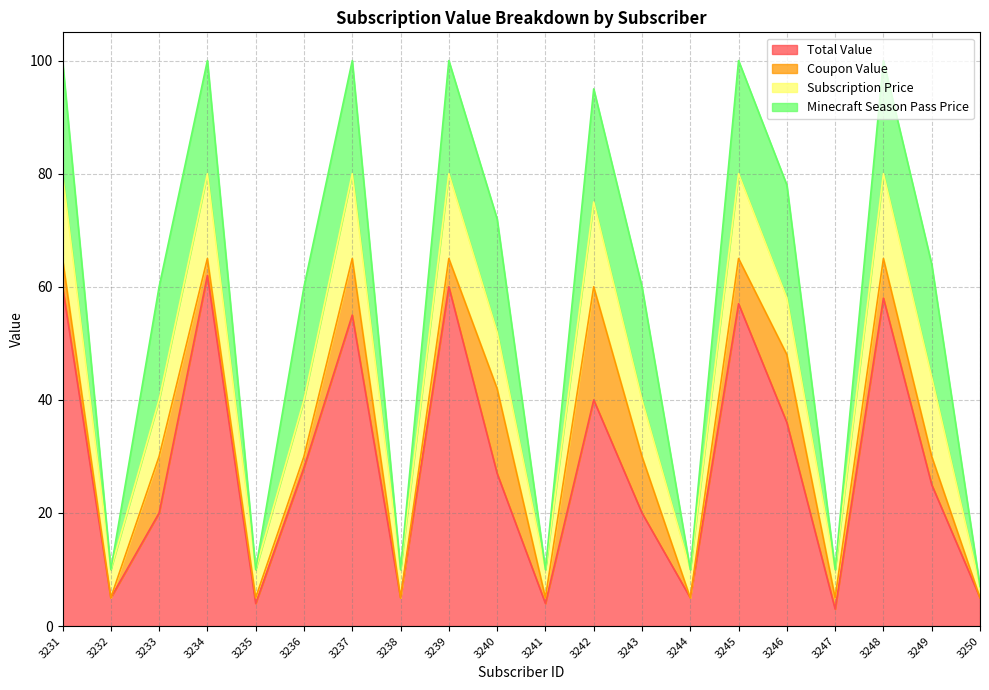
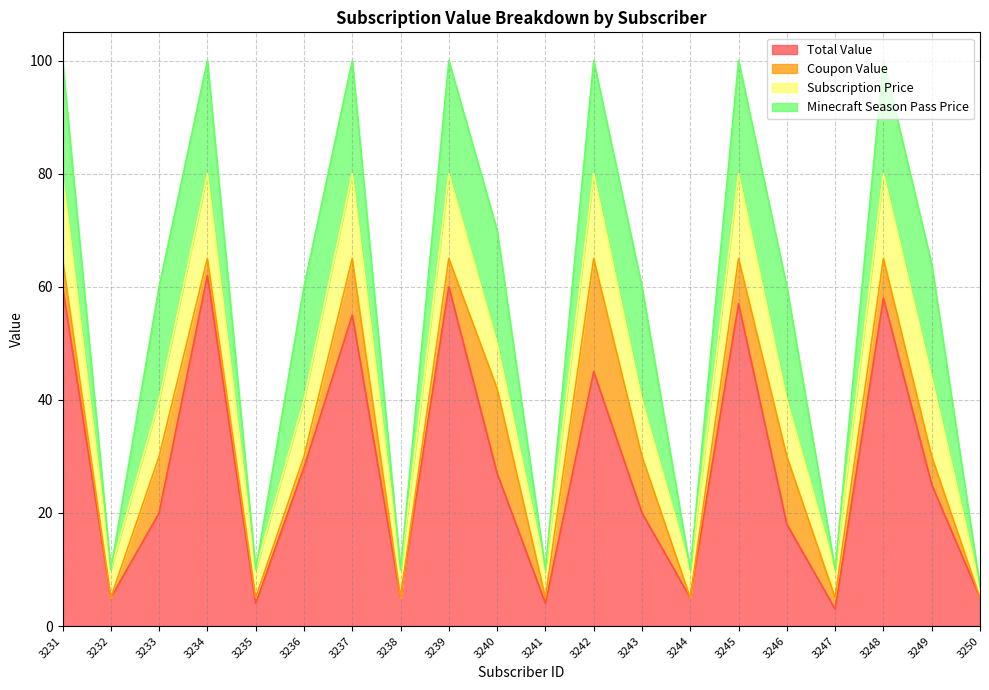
Subscription Price, 3240: 10 -> 8
Total Value, 3242: 40 -> 45
Total Value, 3246: 36 -> 18
